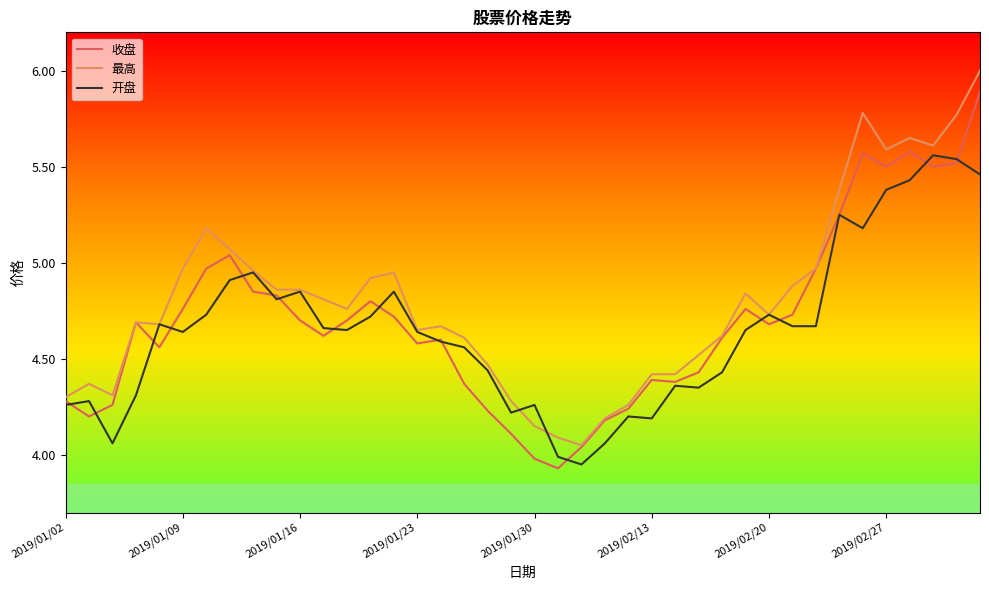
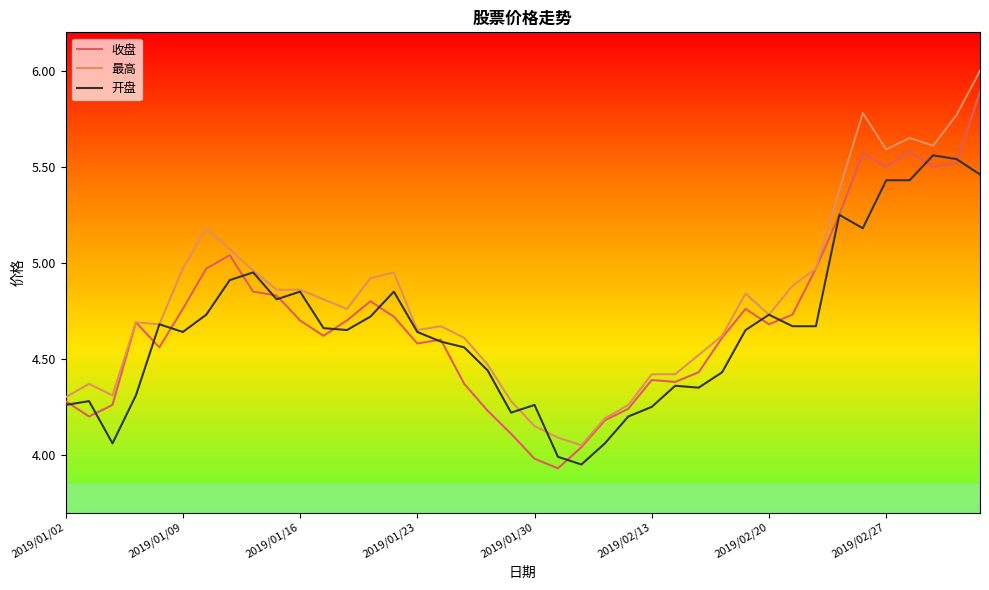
开盘, 2019/02/13: 4.19 -> 4.25
开盘, 2019/02/27: 5.38 -> 5.43
